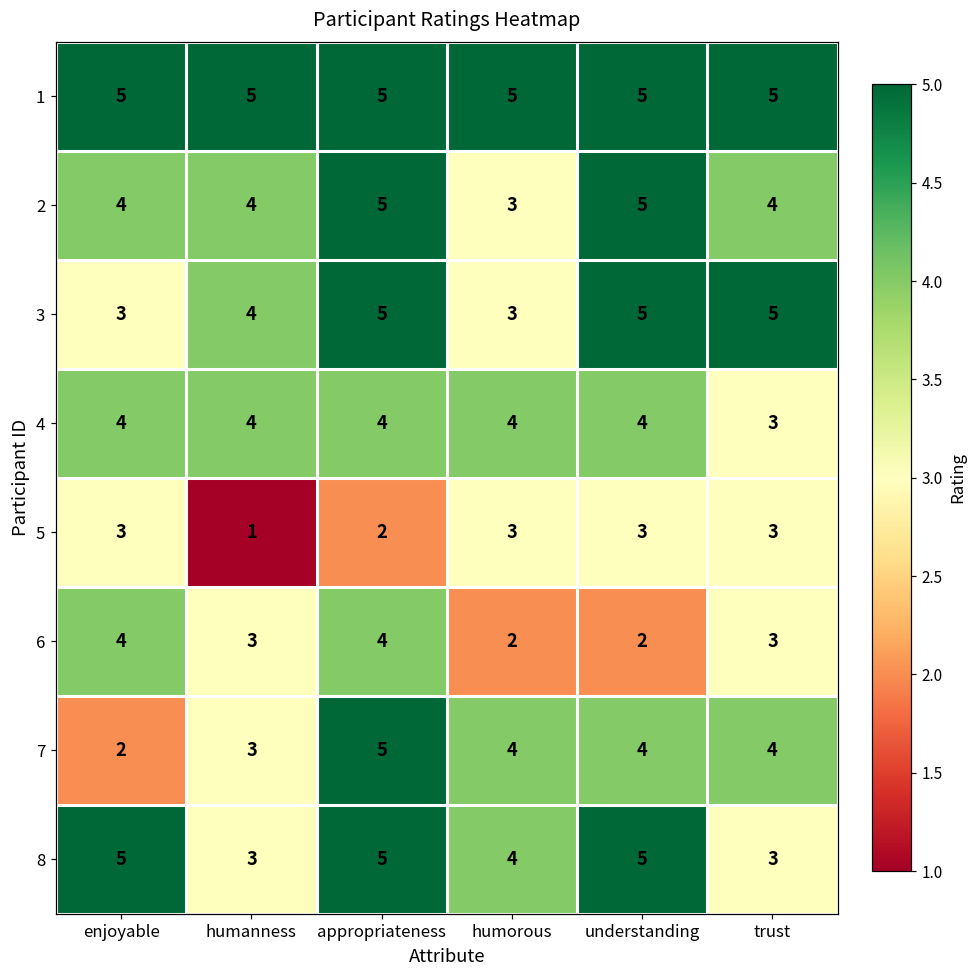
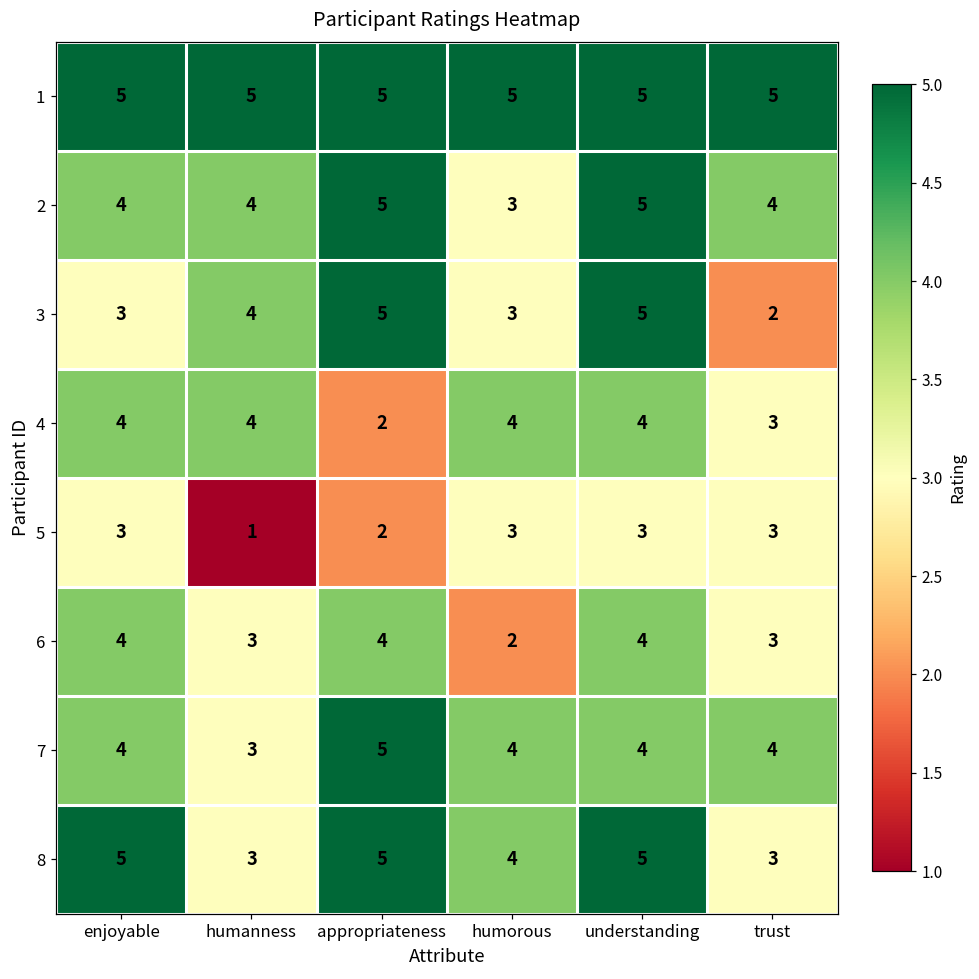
3, trust: 5 -> 2
4, appropriateness: 4 -> 2
6, understanding: 2 -> 4
7, enjoyable: 2 -> 4
